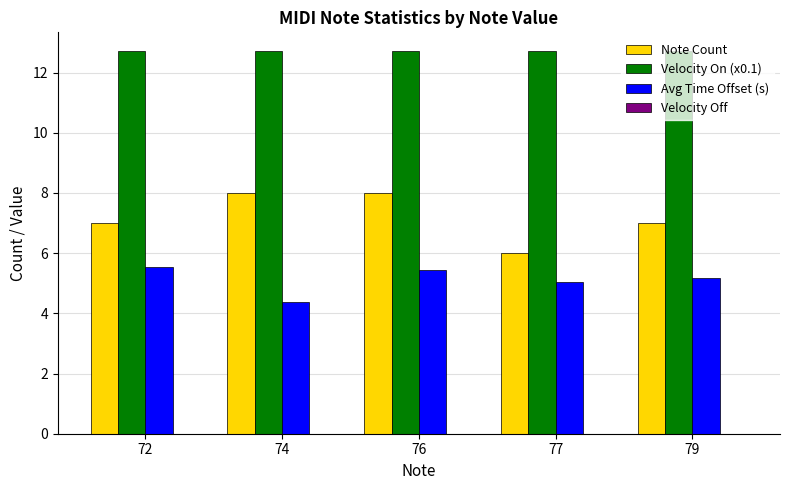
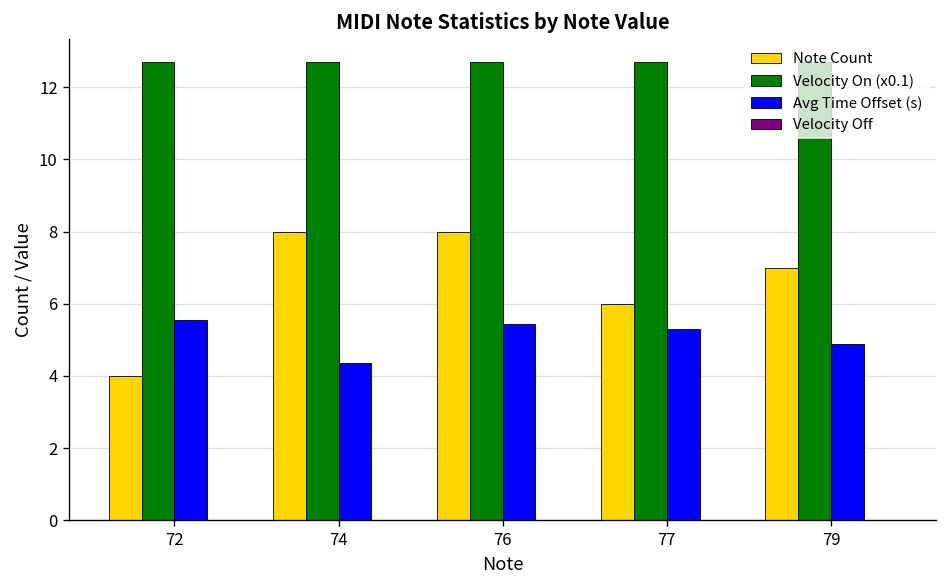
Note Count, 72: 7 -> 4
Avg Time Offset (s), 77: 5.0 -> 5.3
Avg Time Offset (s), 79: 5.2 -> 4.9
